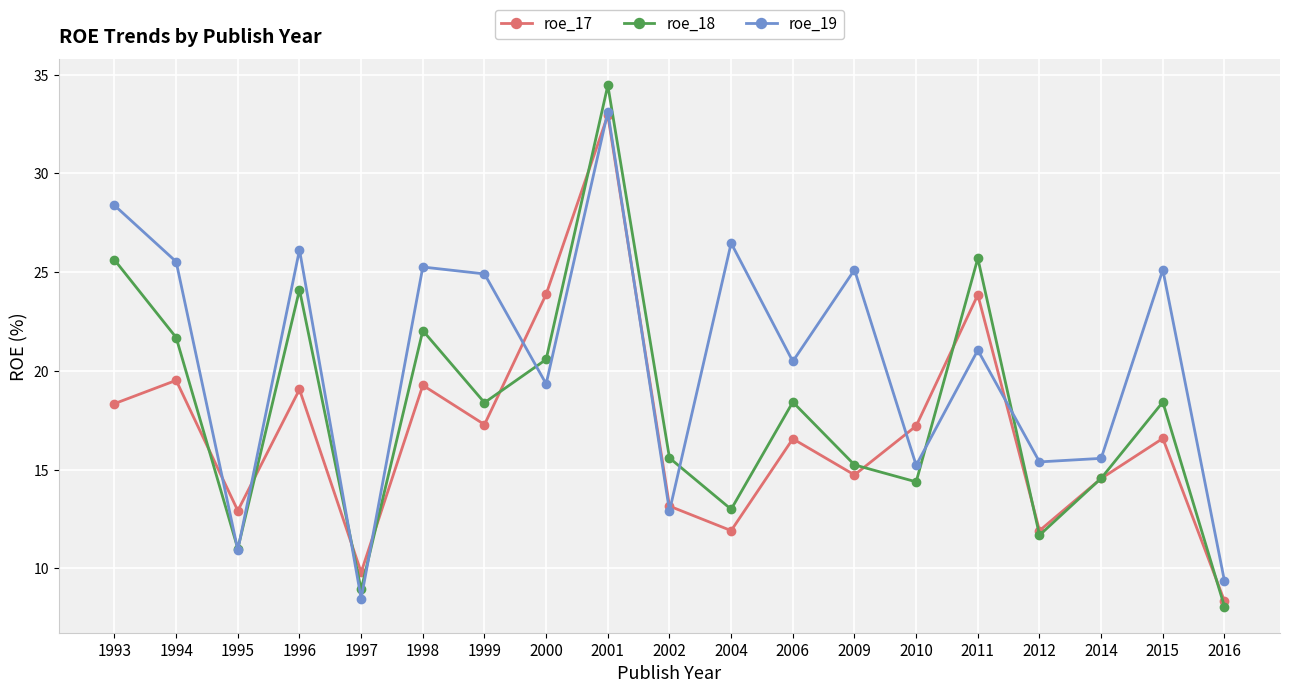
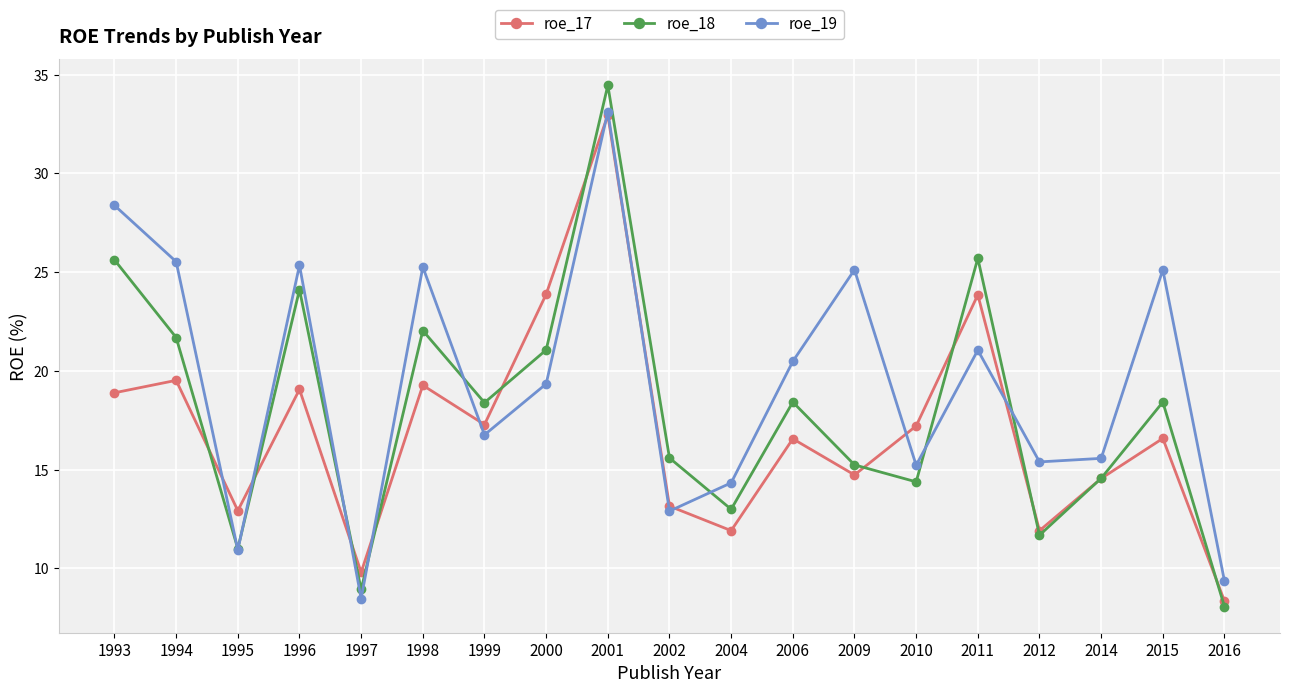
roe_17, 1993: 18.3 -> 18.9
roe_19, 1996: 26.1 -> 25.4
roe_19, 1999: 24.9 -> 16.8
roe_18, 2000: 20.6 -> 21.1
roe_19, 2004: 26.5 -> 14.3
